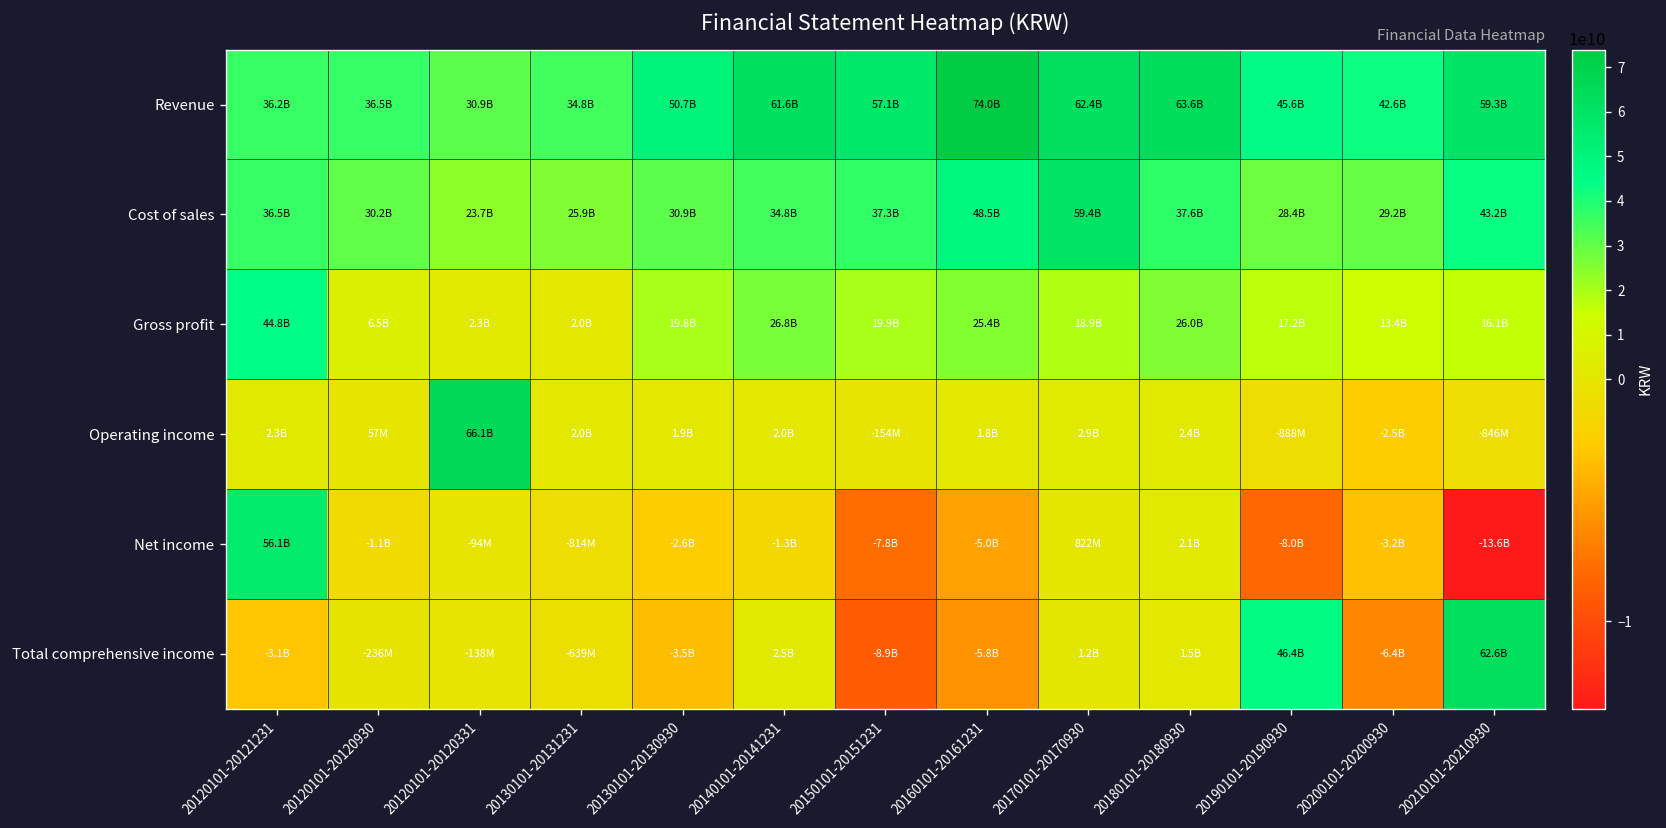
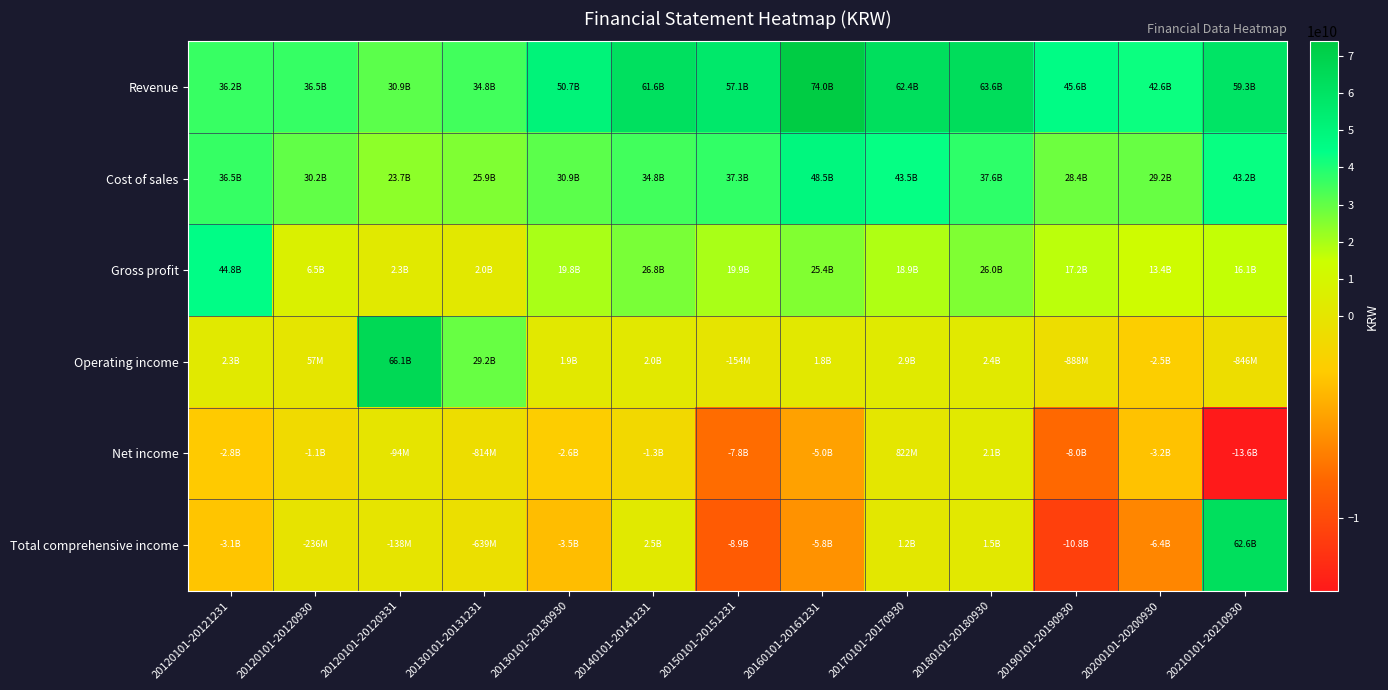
Cost of sales, 20170101-20170930: 59.4B -> 43.5B
Operating income, 20130101-20131231: 2.0B -> 29.2B
Net income, 20120101-20121231: 56.1B -> -2.8B
Total comprehensive income, 20190101-20190930: 46.4B -> -10.8B
